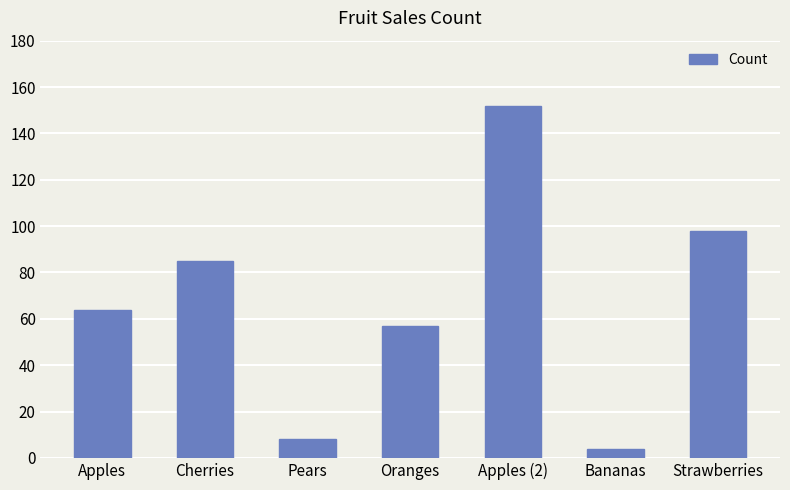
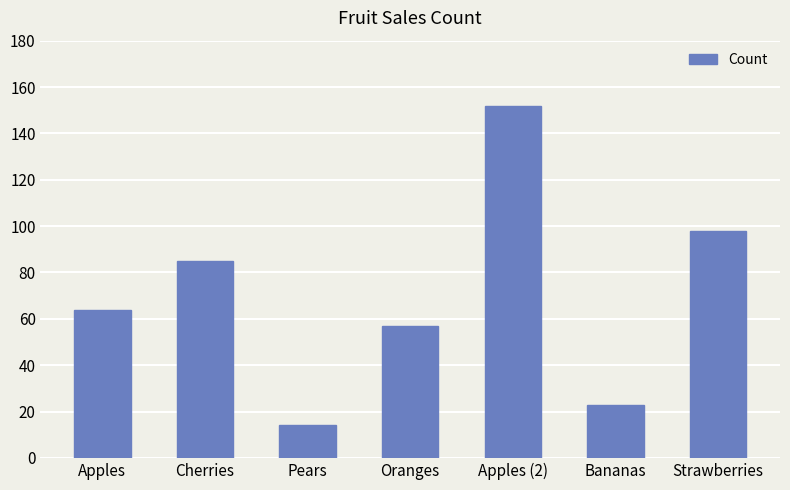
Pears: 8 -> 14
Bananas: 4 -> 23
